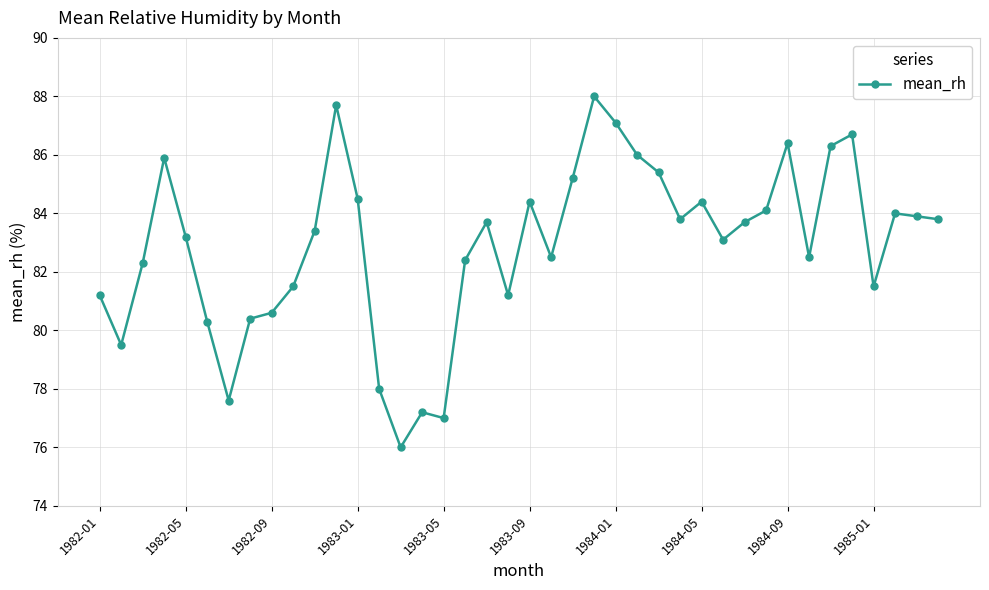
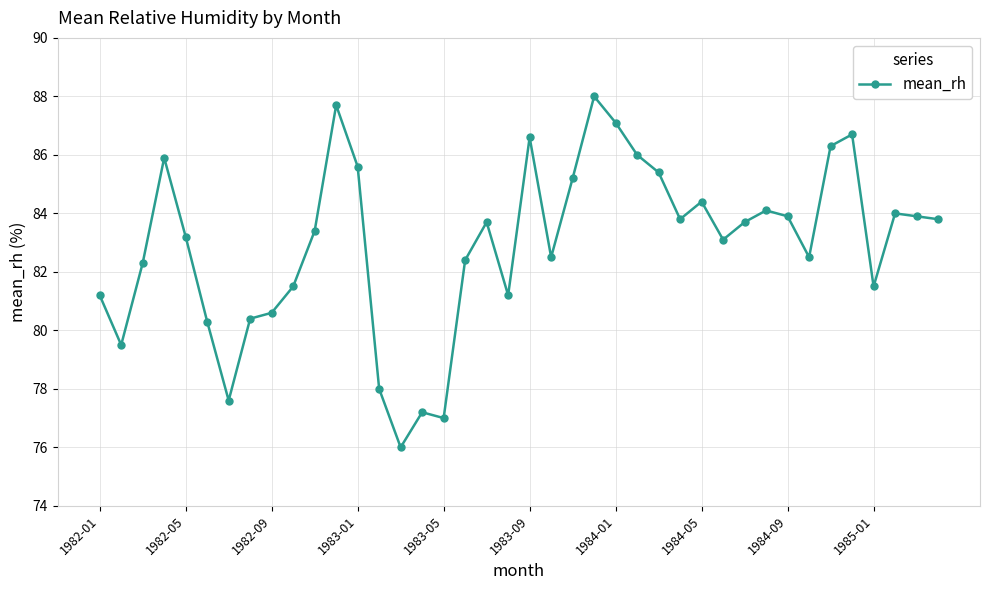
1983-01: 84.5 -> 85.6
1983-09: 84.4 -> 86.6
1984-09: 86.4 -> 83.9
